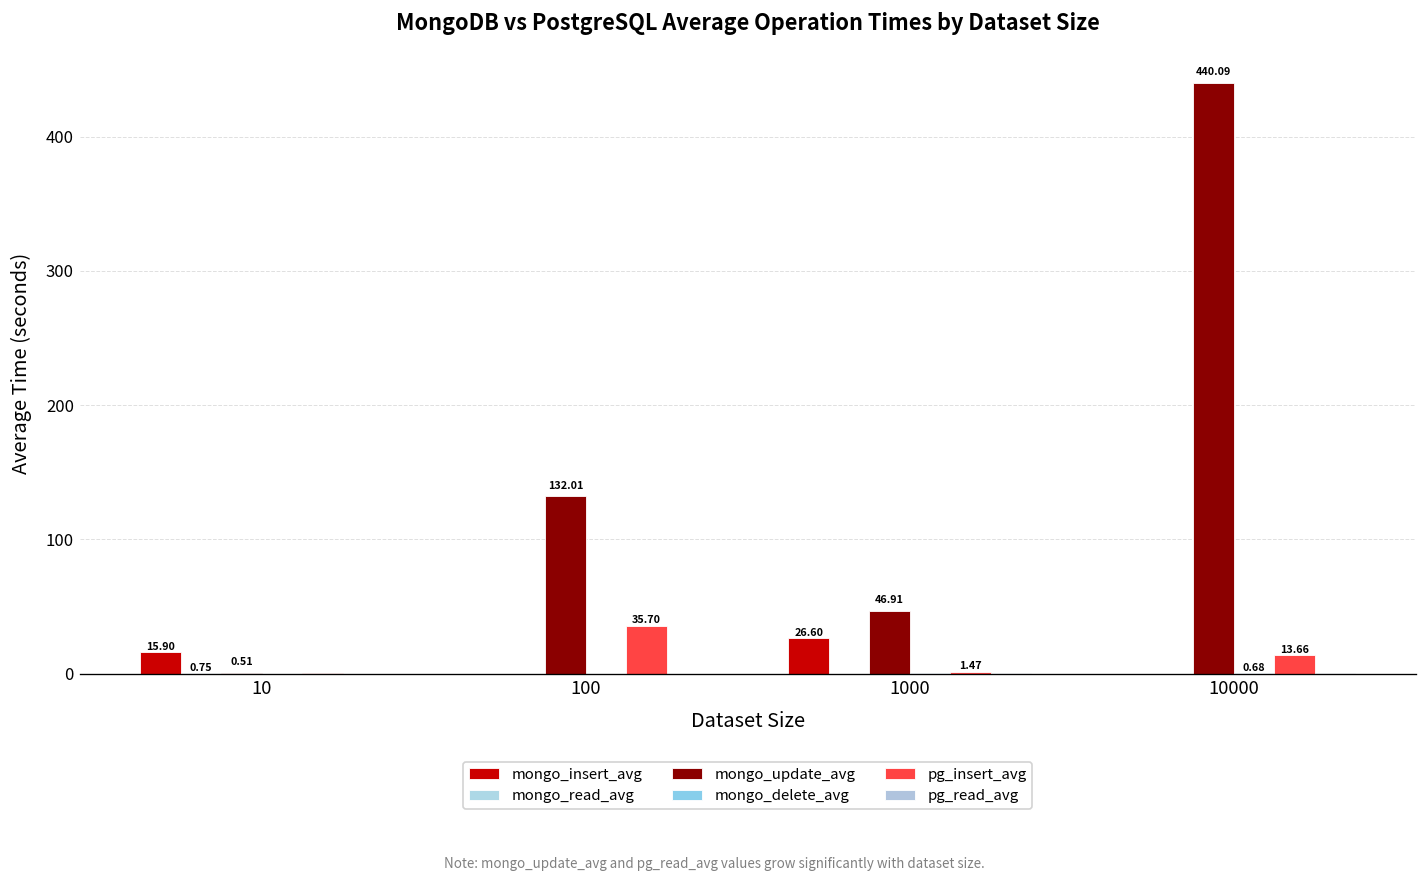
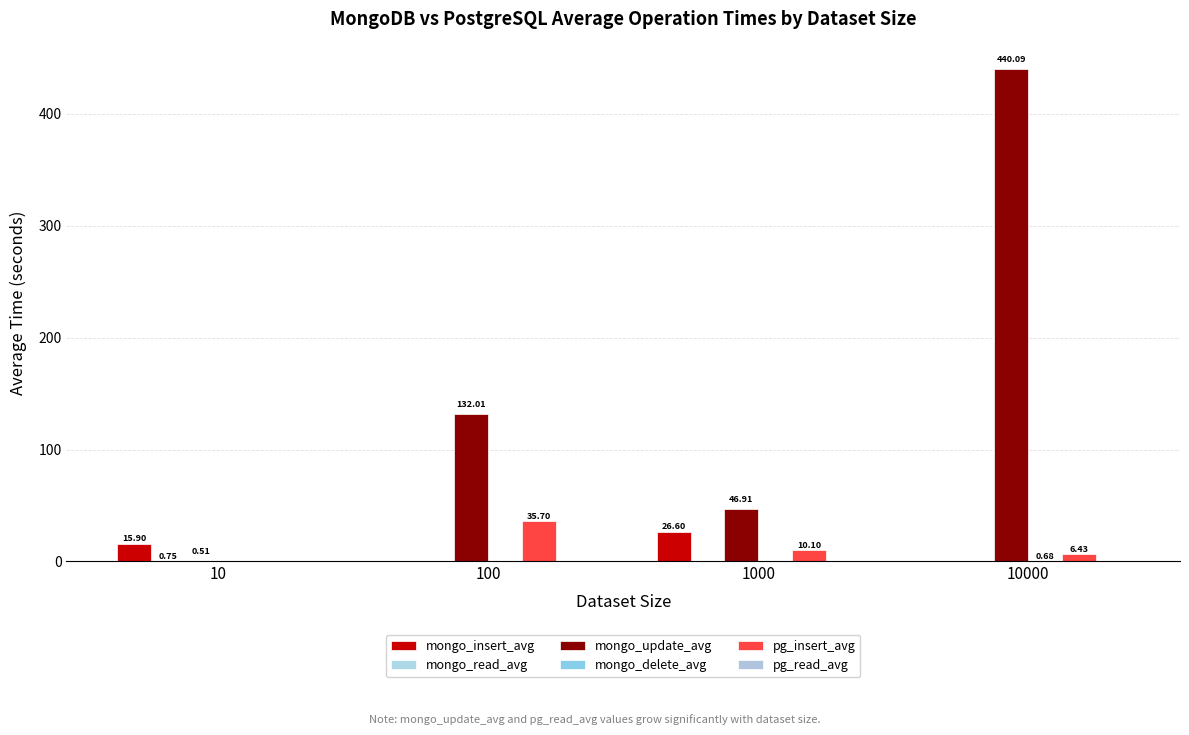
pg_insert_avg, 1000: 1.47 -> 10.10
pg_insert_avg, 10000: 13.66 -> 6.43
